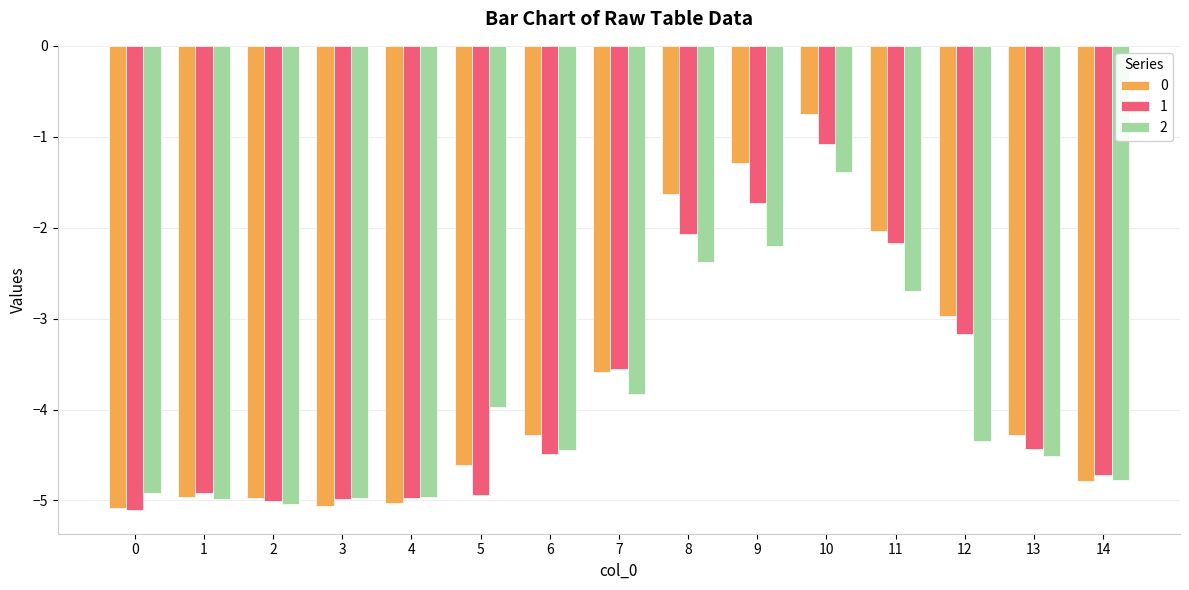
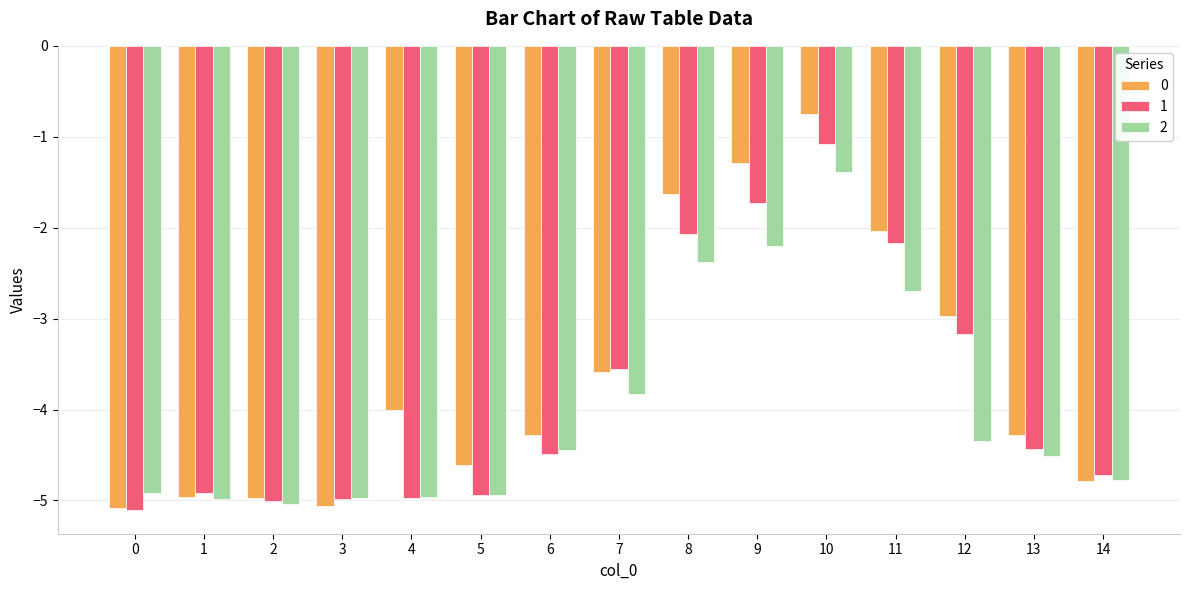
0, 4: -5.0 -> -4.0
2, 5: -4.0 -> -4.9
